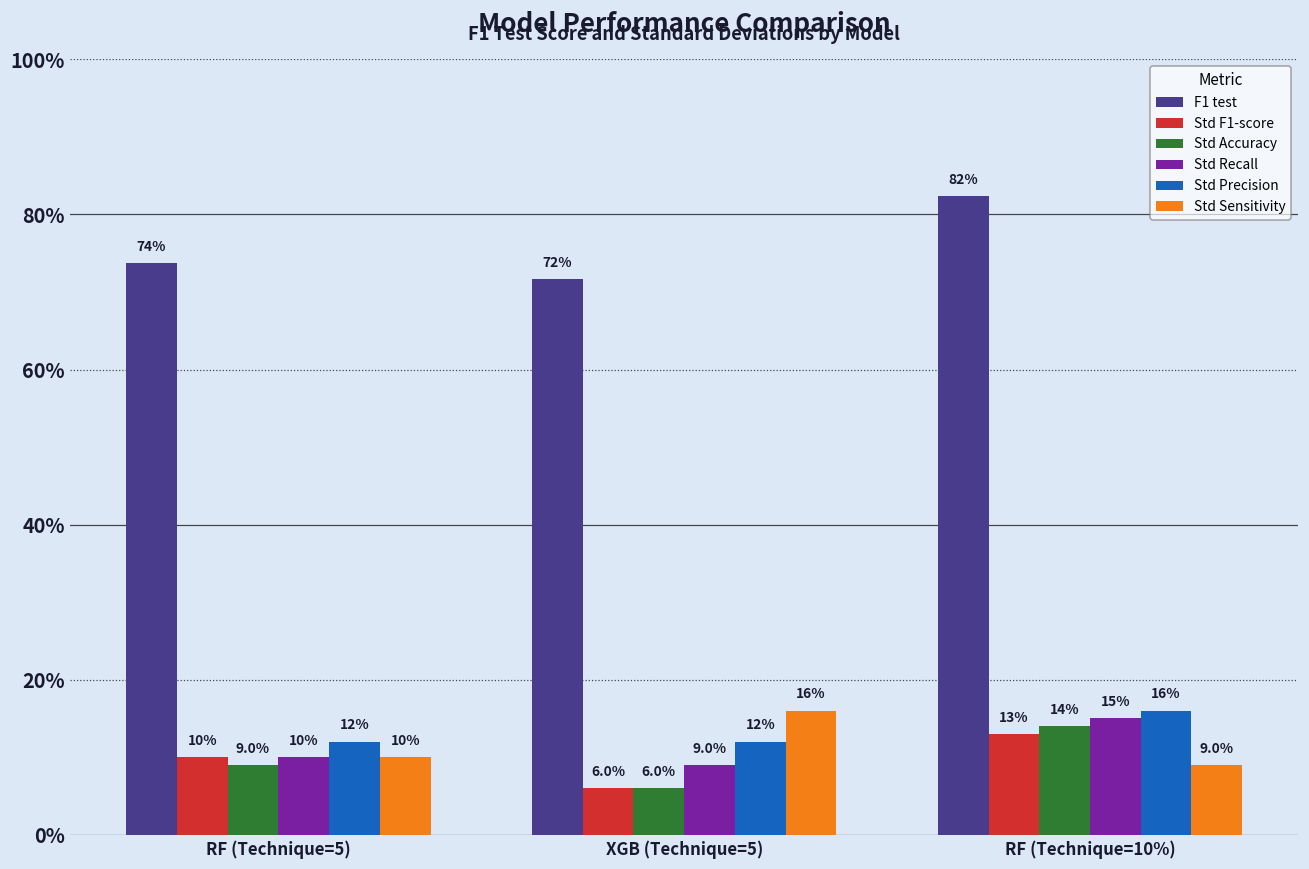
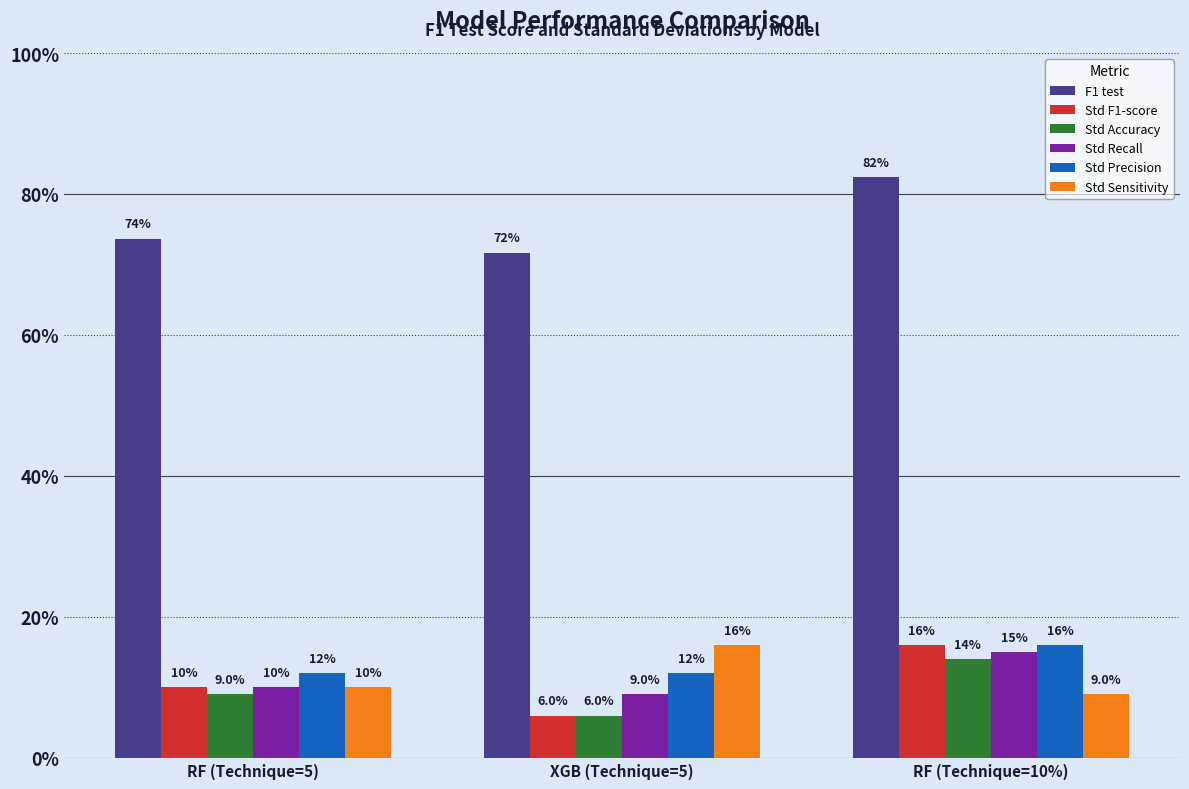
Std F1-score, RF (Technique=10%): 13% -> 16%
